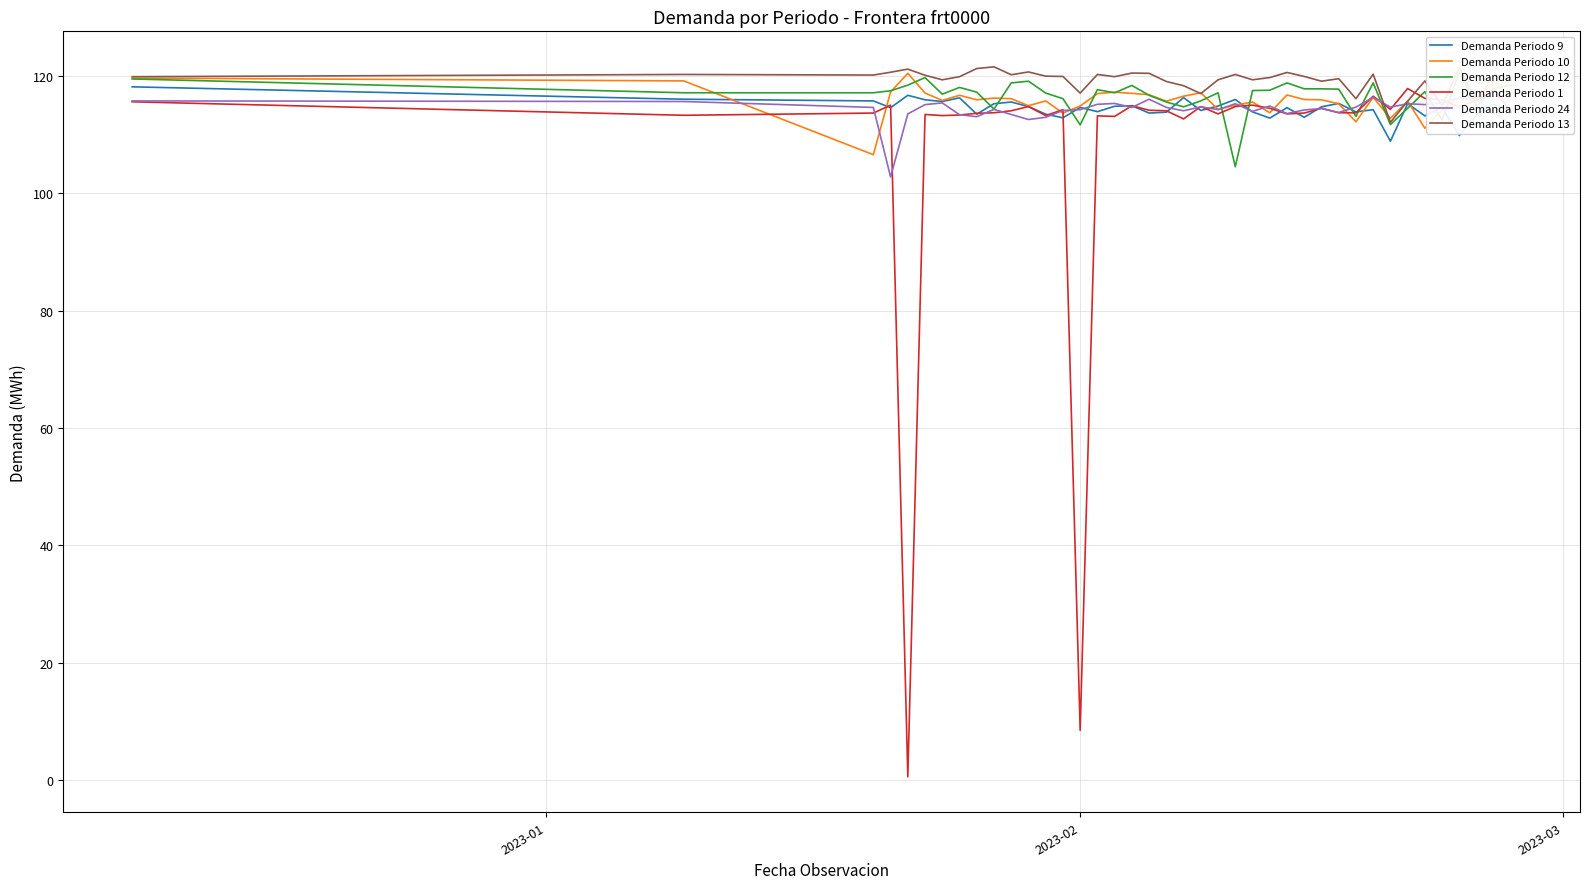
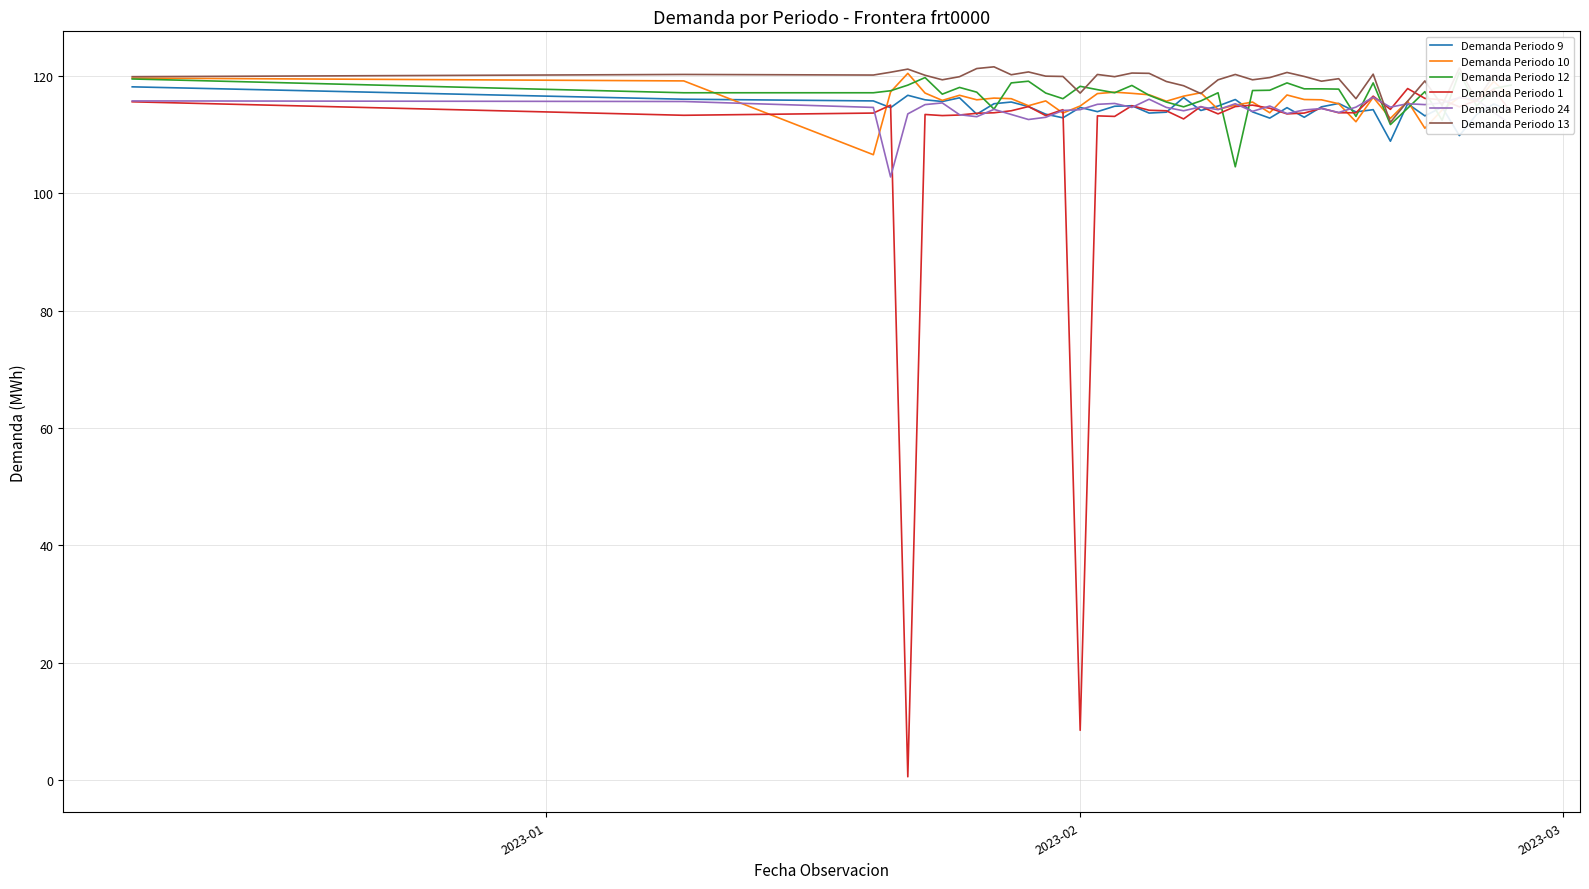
Demanda Periodo 12, 2023-02: 112 -> 118
